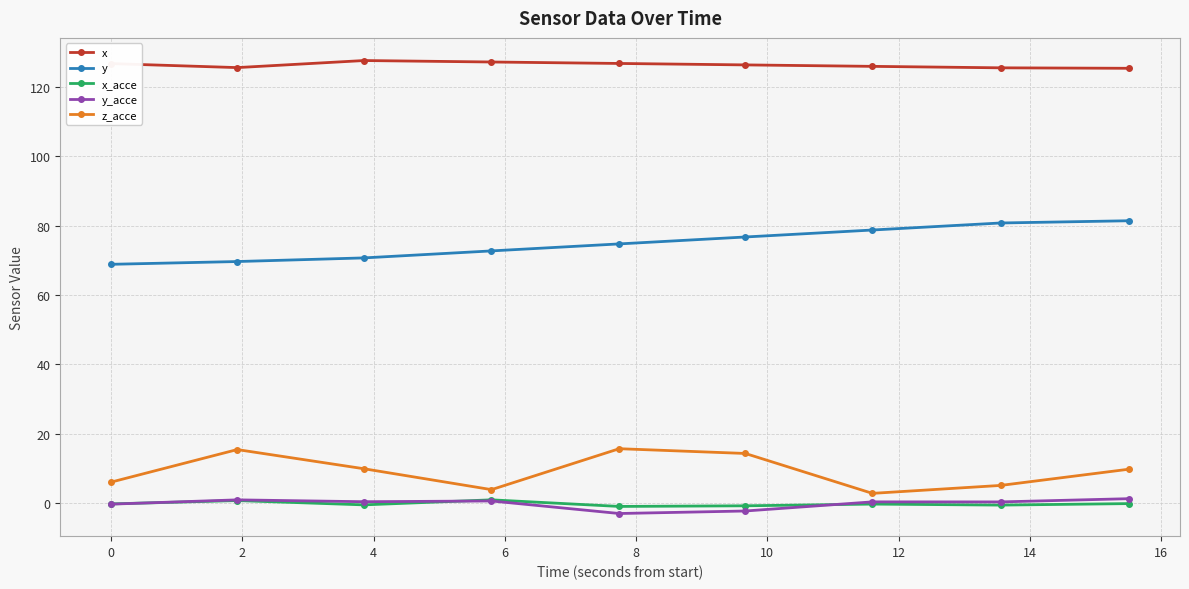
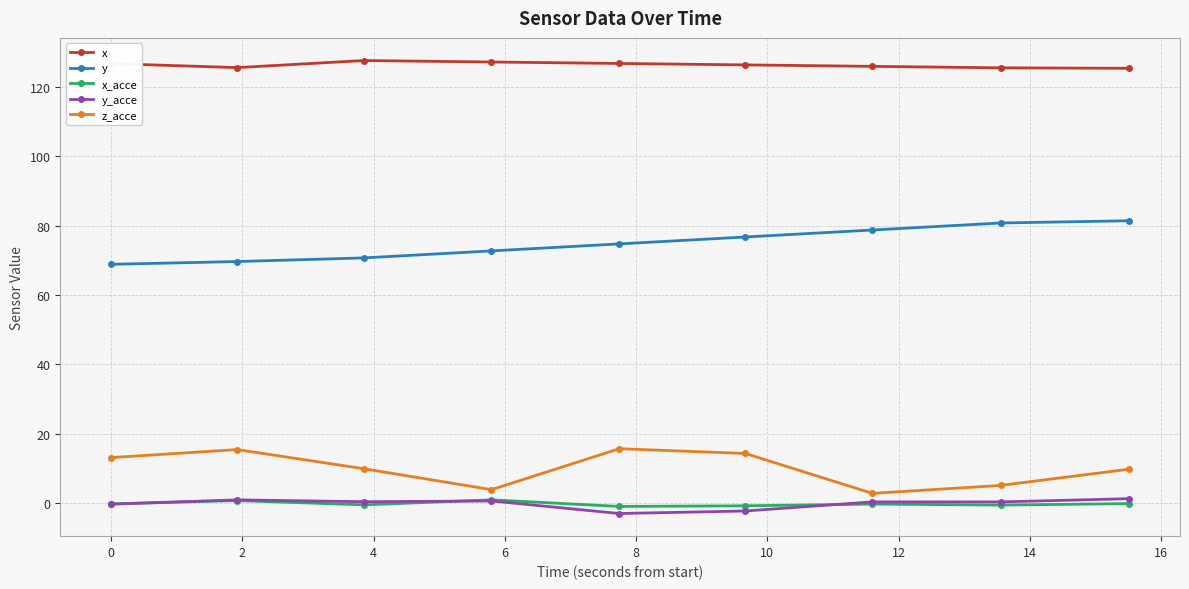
z_acce, 0: 6 -> 13
